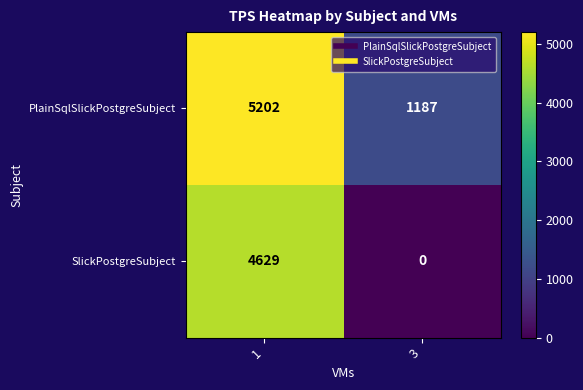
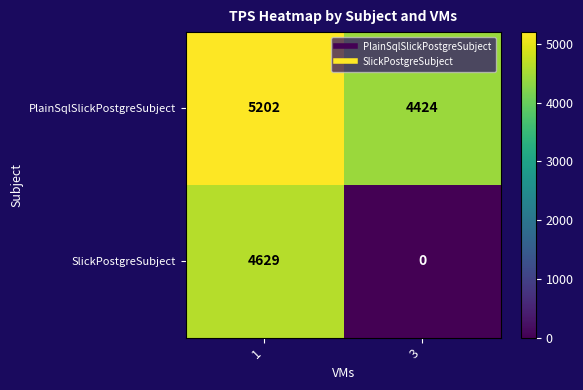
PlainSqlSlickPostgreSubject, 3: 1187 -> 4424
